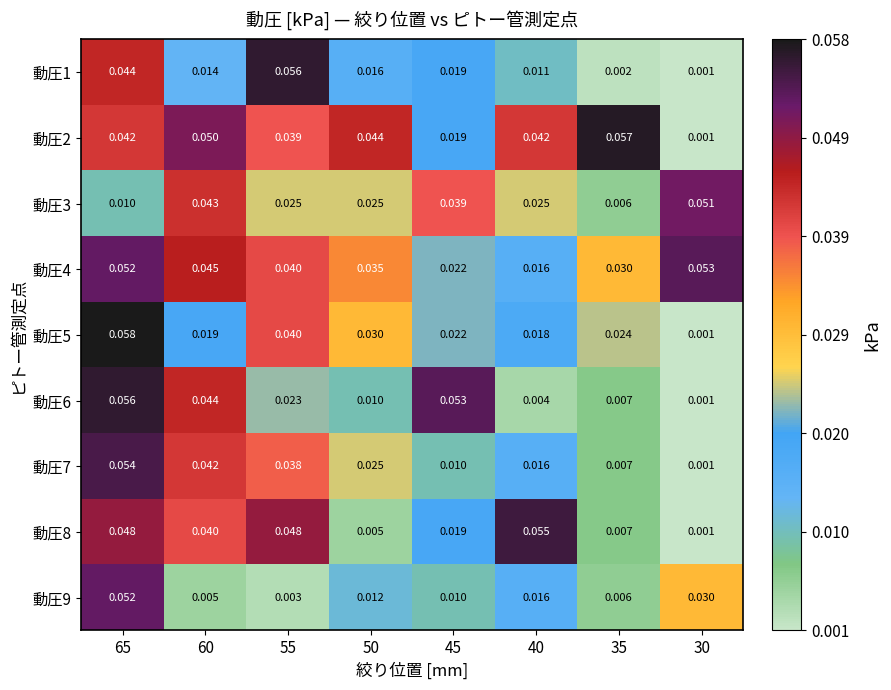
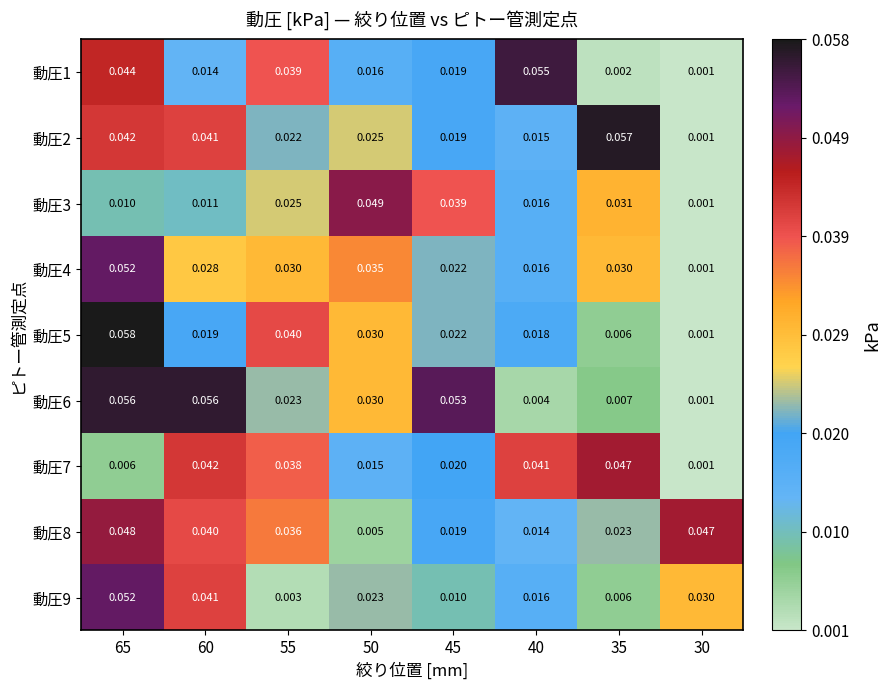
動圧1, 55: 0.056 -> 0.039
動圧1, 40: 0.011 -> 0.055
動圧2, 60: 0.050 -> 0.041
動圧2, 55: 0.039 -> 0.022
動圧2, 50: 0.044 -> 0.025
動圧2, 40: 0.042 -> 0.015
動圧3, 60: 0.043 -> 0.011
動圧3, 50: 0.025 -> 0.049
動圧3, 40: 0.025 -> 0.016
動圧3, 35: 0.006 -> 0.031
動圧3, 30: 0.051 -> 0.001
動圧4, 60: 0.045 -> 0.028
動圧4, 55: 0.040 -> 0.030
動圧4, 30: 0.053 -> 0.001
動圧5, 35: 0.024 -> 0.006
動圧6, 60: 0.044 -> 0.056
動圧6, 50: 0.010 -> 0.030
動圧7, 65: 0.054 -> 0.006
動圧7, 50: 0.025 -> 0.015
動圧7, 45: 0.010 -> 0.020
動圧7, 40: 0.016 -> 0.041
動圧7, 35: 0.007 -> 0.047
動圧8, 55: 0.048 -> 0.036
動圧8, 40: 0.055 -> 0.014
動圧8, 35: 0.007 -> 0.023
動圧8, 30: 0.001 -> 0.047
動圧9, 60: 0.005 -> 0.041
動圧9, 50: 0.012 -> 0.023
